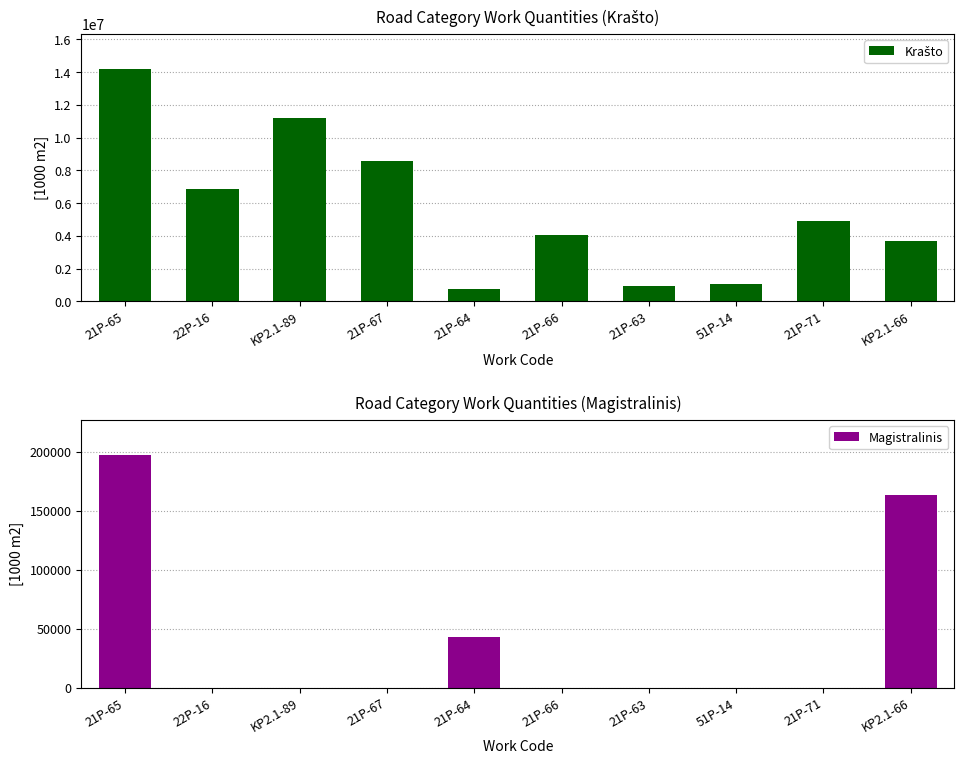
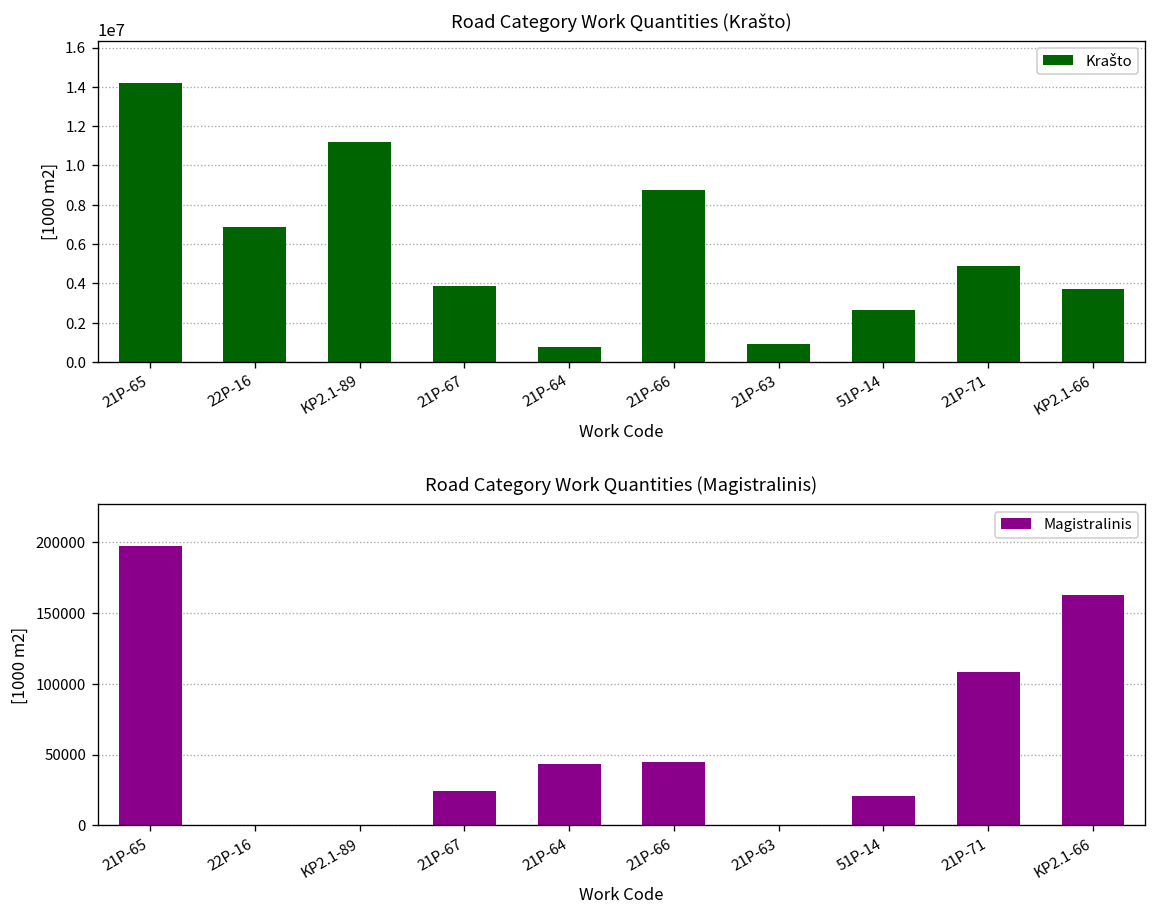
Road Category Work Quantities (Krašto), 21P-67: 8600000 -> 3900000
Road Category Work Quantities (Krašto), 21P-66: 4100000 -> 8700000
Road Category Work Quantities (Krašto), 51P-14: 1100000 -> 2600000
Road Category Work Quantities (Magistralinis), 21P-67: 0 -> 24000
Road Category Work Quantities (Magistralinis), 21P-66: 0 -> 45000
Road Category Work Quantities (Magistralinis), 51P-14: 0 -> 20000
Road Category Work Quantities (Magistralinis), 21P-71: 0 -> 108000
